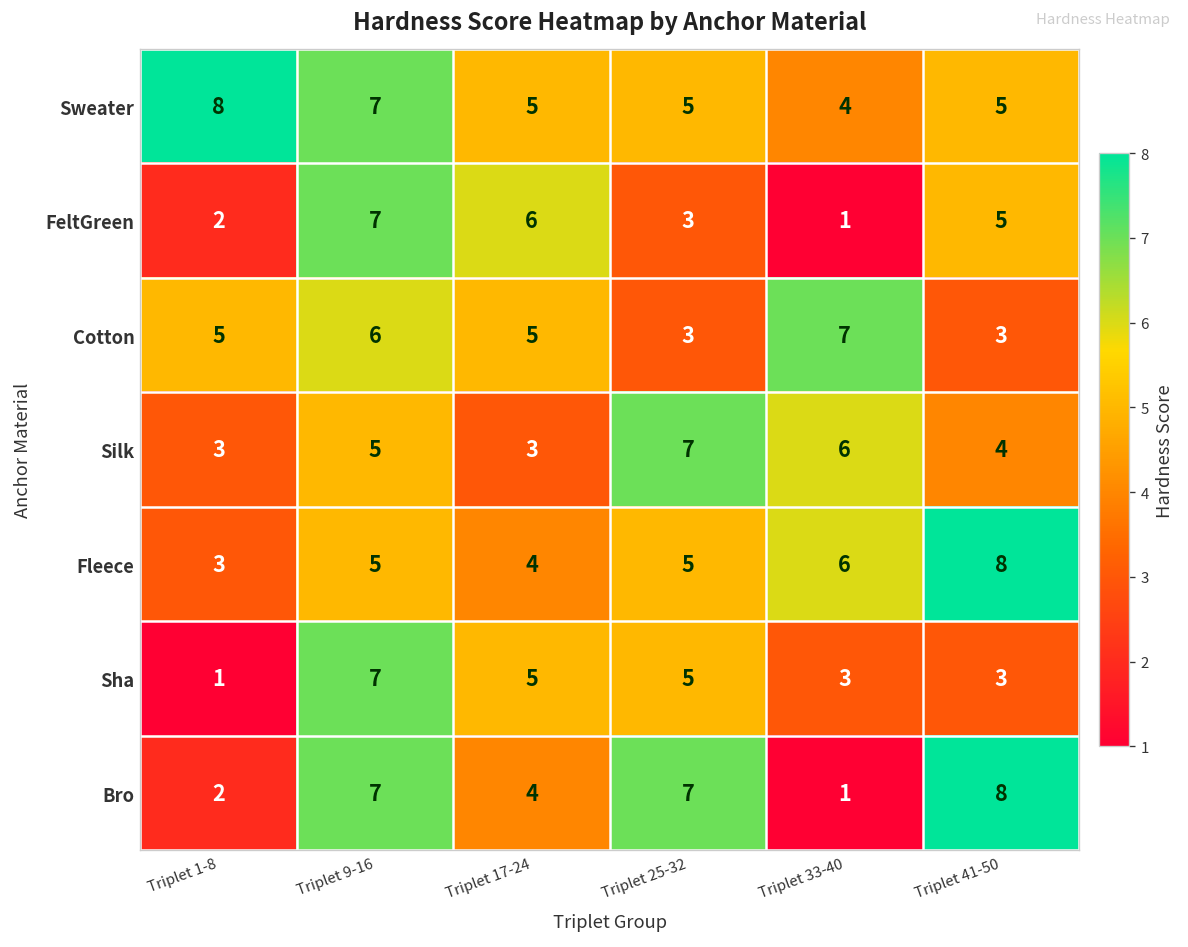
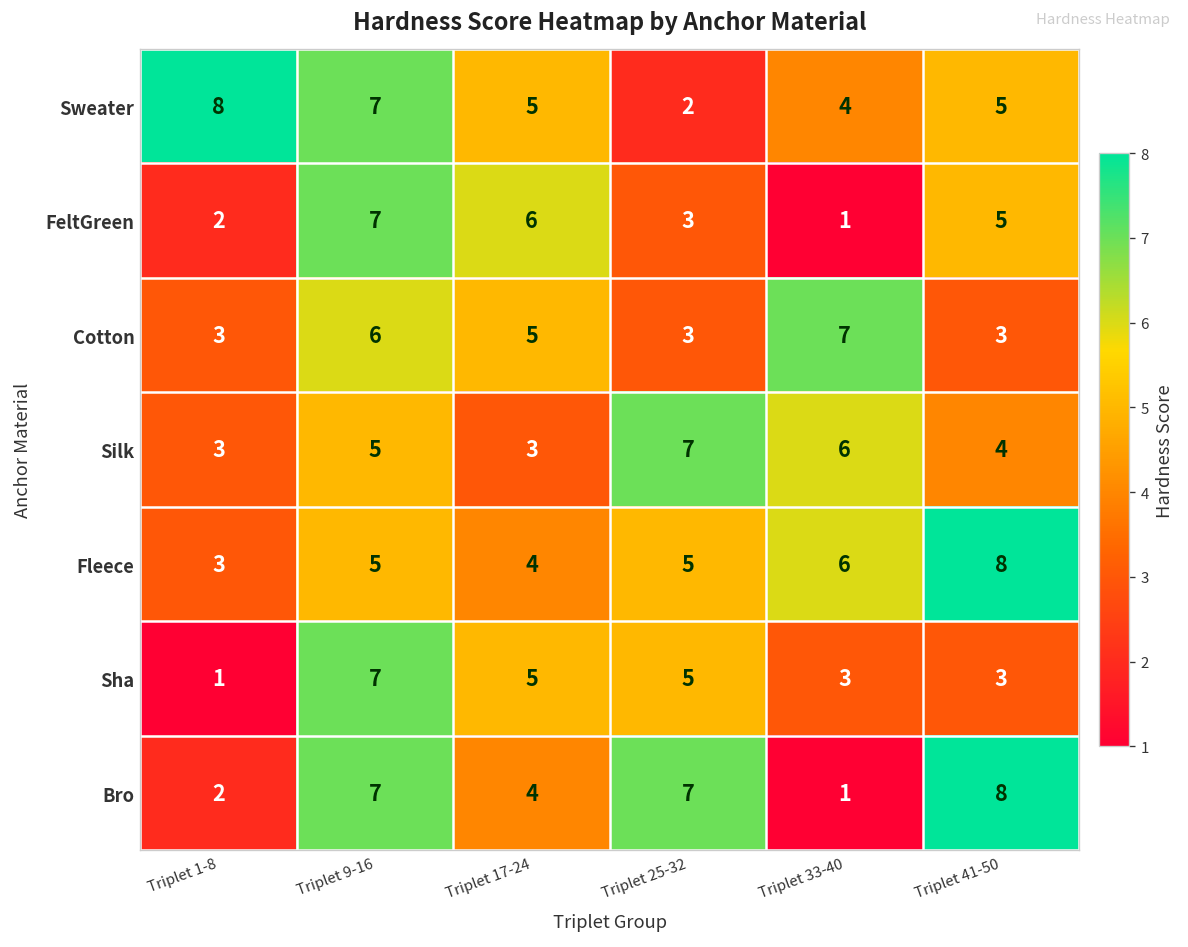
Sweater, Triplet 25-32: 5 -> 2
Cotton, Triplet 1-8: 5 -> 3
